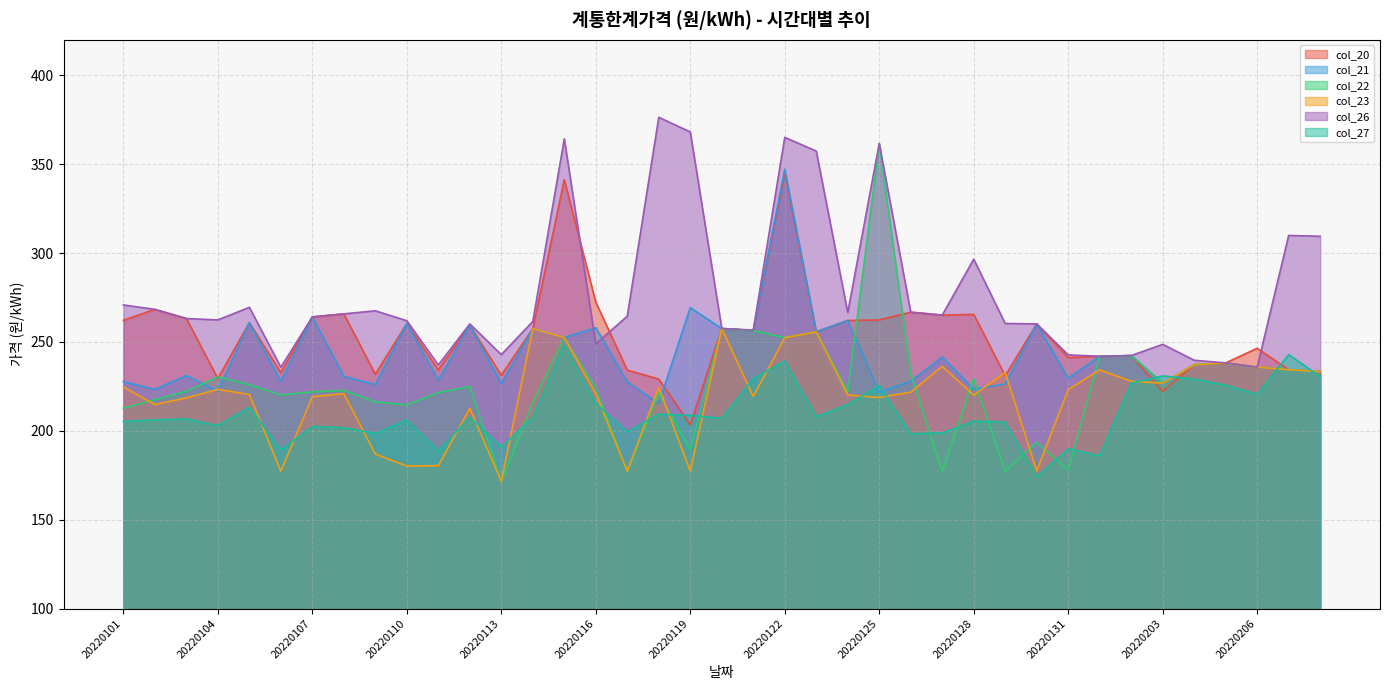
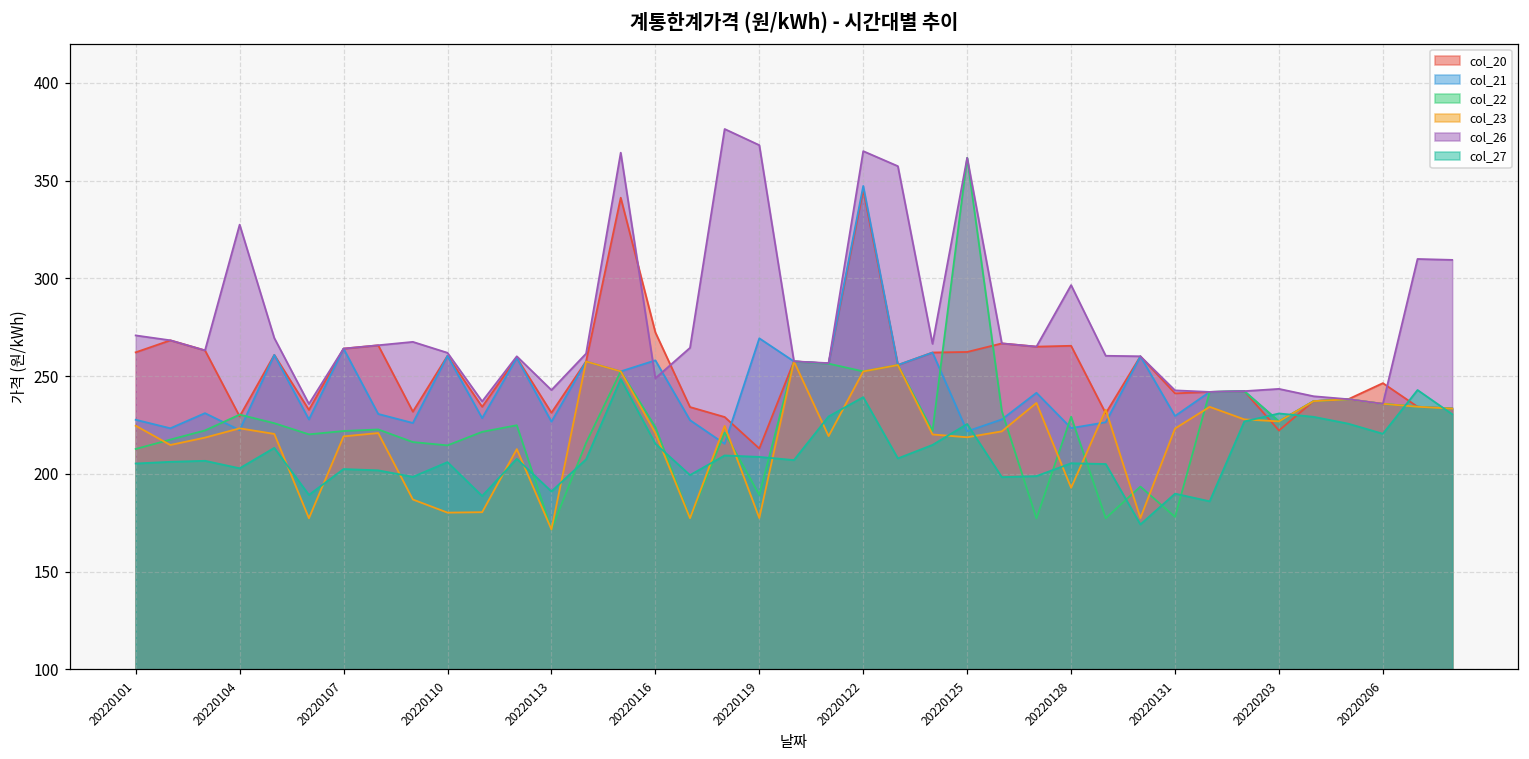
col_26, 20220104: 262 -> 328
col_20, 20220119: 203 -> 213
col_23, 20220128: 220 -> 193
col_26, 20220203: 249 -> 243
